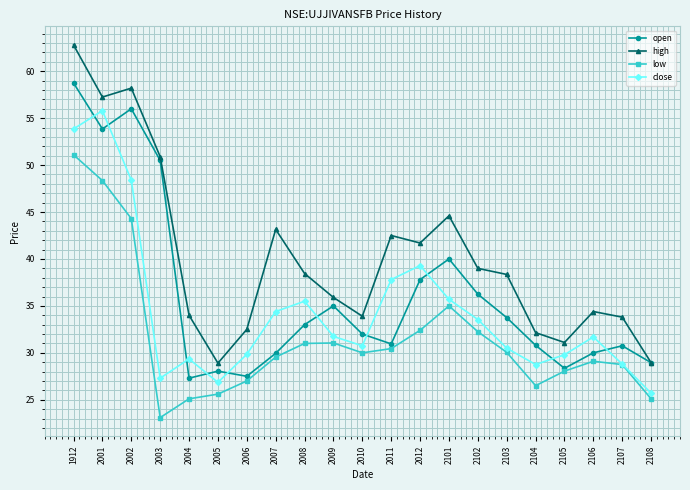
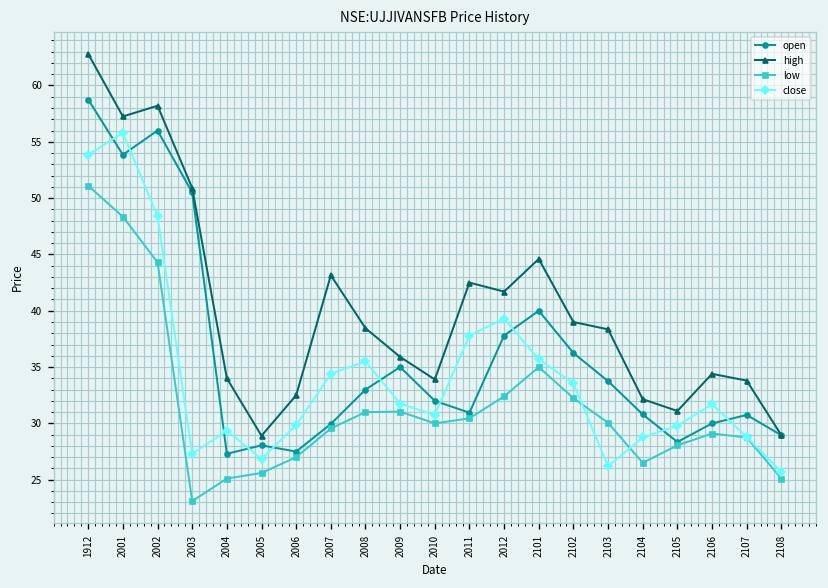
close, 2103: 31 -> 26
